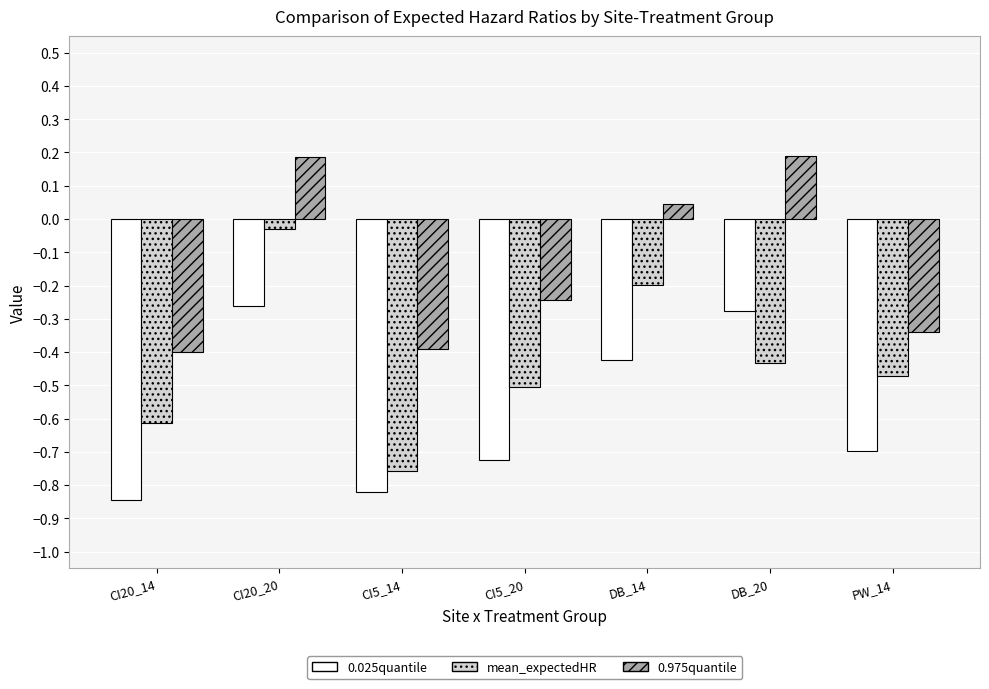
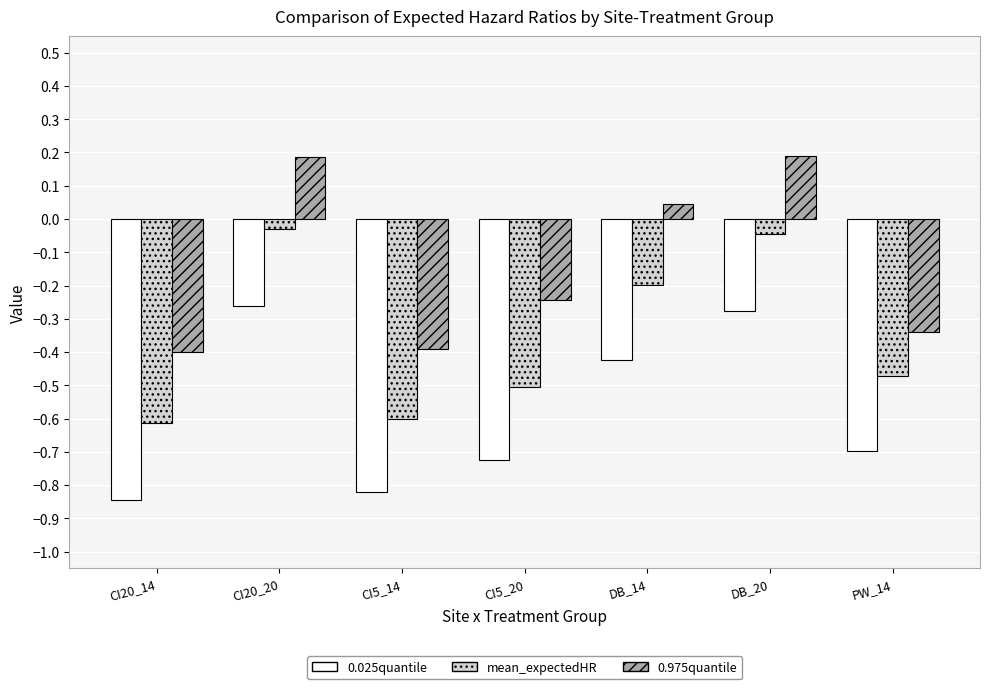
mean_expectedHR, CI5_14: -0.76 -> -0.60
mean_expectedHR, DB_20: -0.43 -> -0.05
